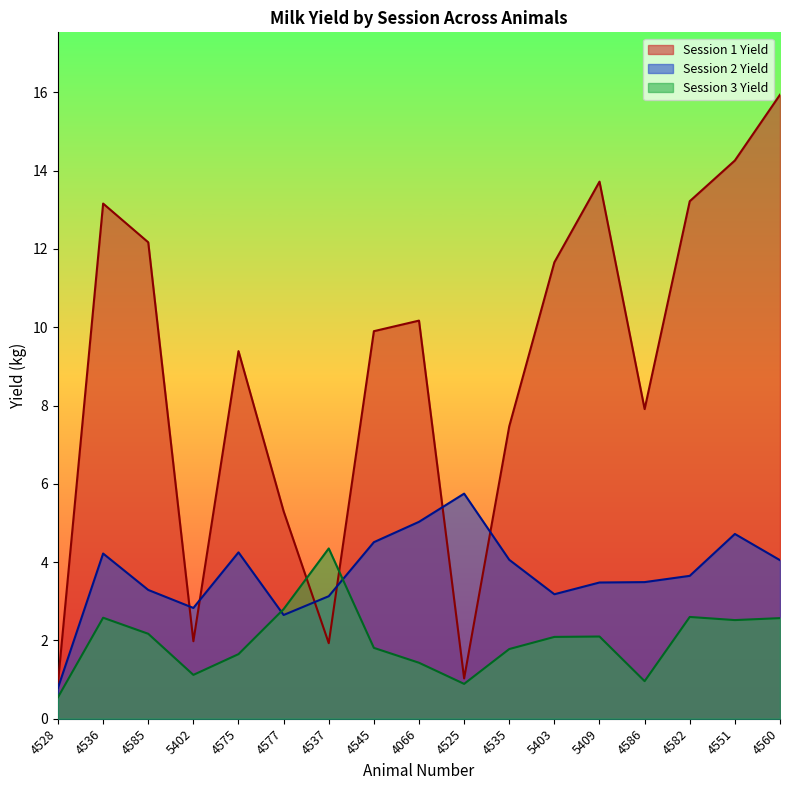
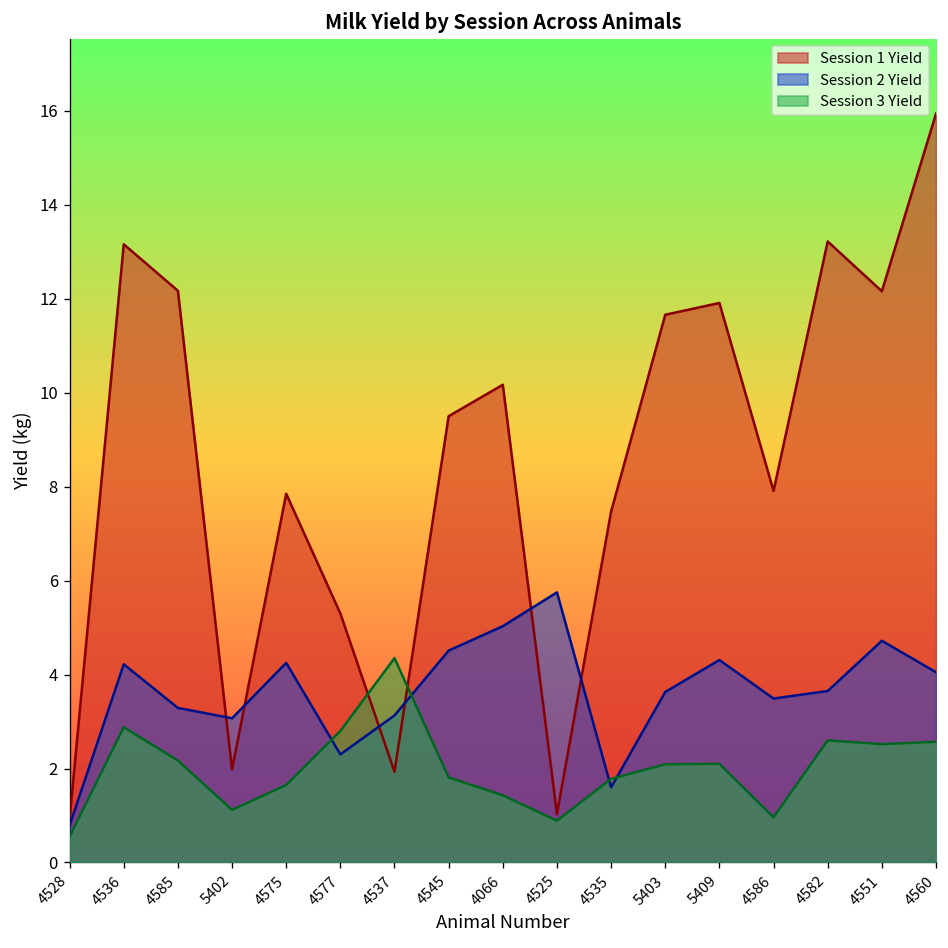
Session 3 Yield, 4536: 2.6 -> 2.9
Session 2 Yield, 5402: 2.8 -> 3.1
Session 1 Yield, 4575: 9.4 -> 7.9
Session 2 Yield, 4577: 2.7 -> 2.3
Session 1 Yield, 4545: 9.9 -> 9.5
Session 2 Yield, 4535: 4.1 -> 1.6
Session 2 Yield, 5403: 3.2 -> 3.6
Session 1 Yield, 5409: 13.7 -> 11.9
Session 2 Yield, 5409: 3.5 -> 4.3
Session 1 Yield, 4551: 14.3 -> 12.2
